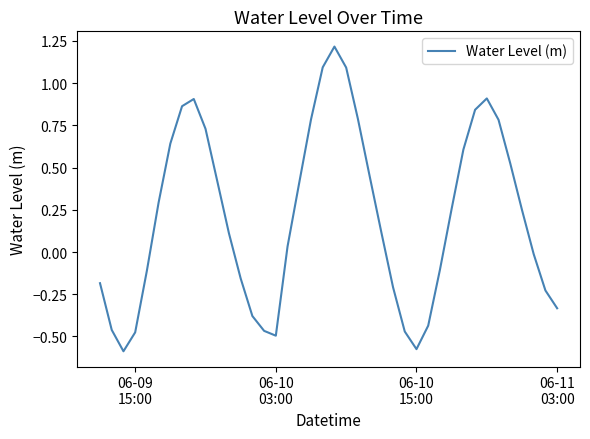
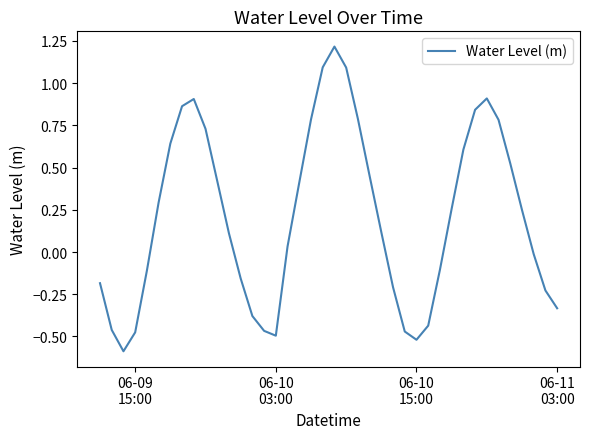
06-10 15:00: -0.58 -> -0.52
